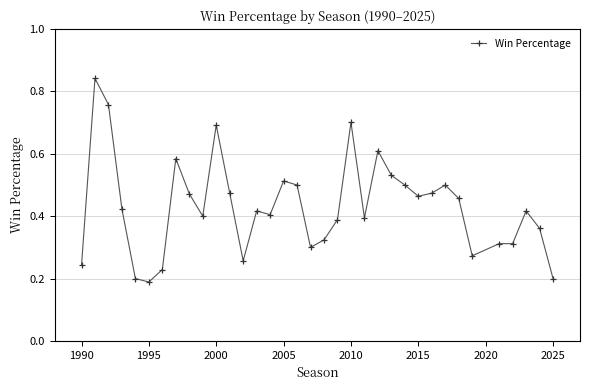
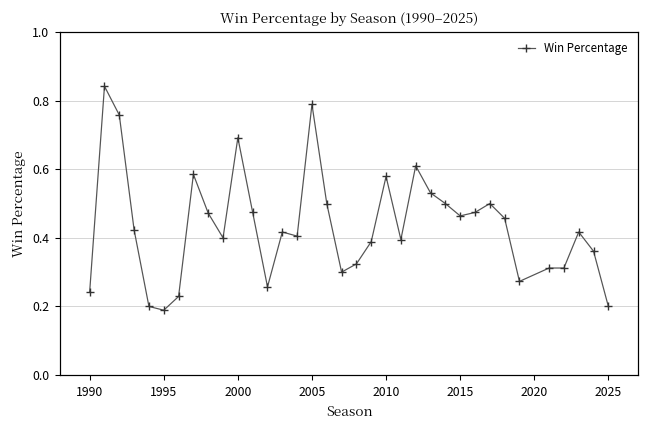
2005: 0.51 -> 0.79
2010: 0.70 -> 0.58
